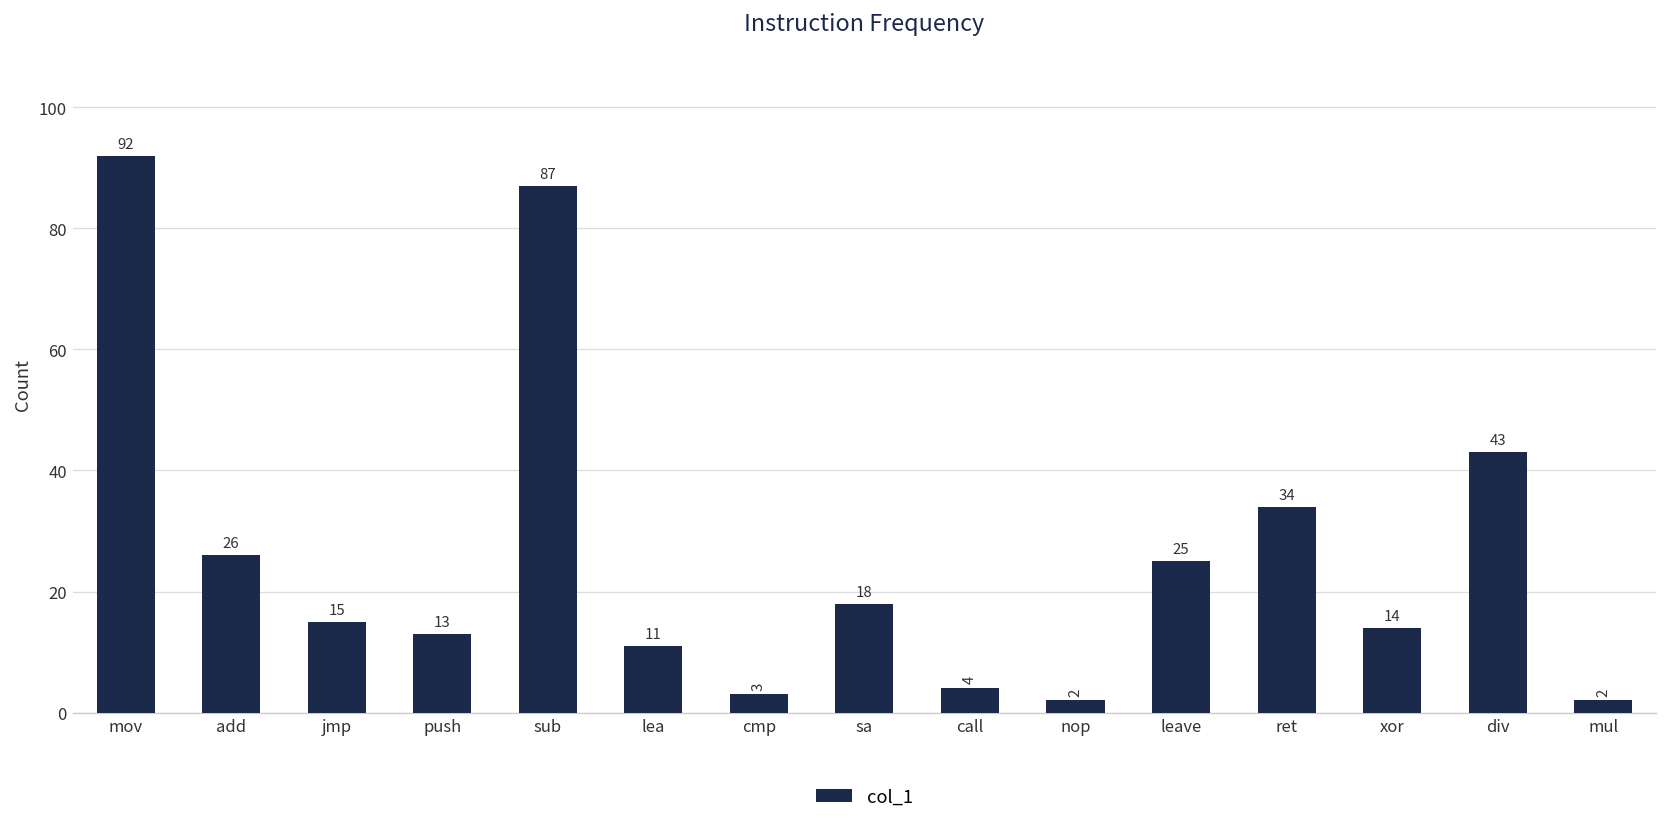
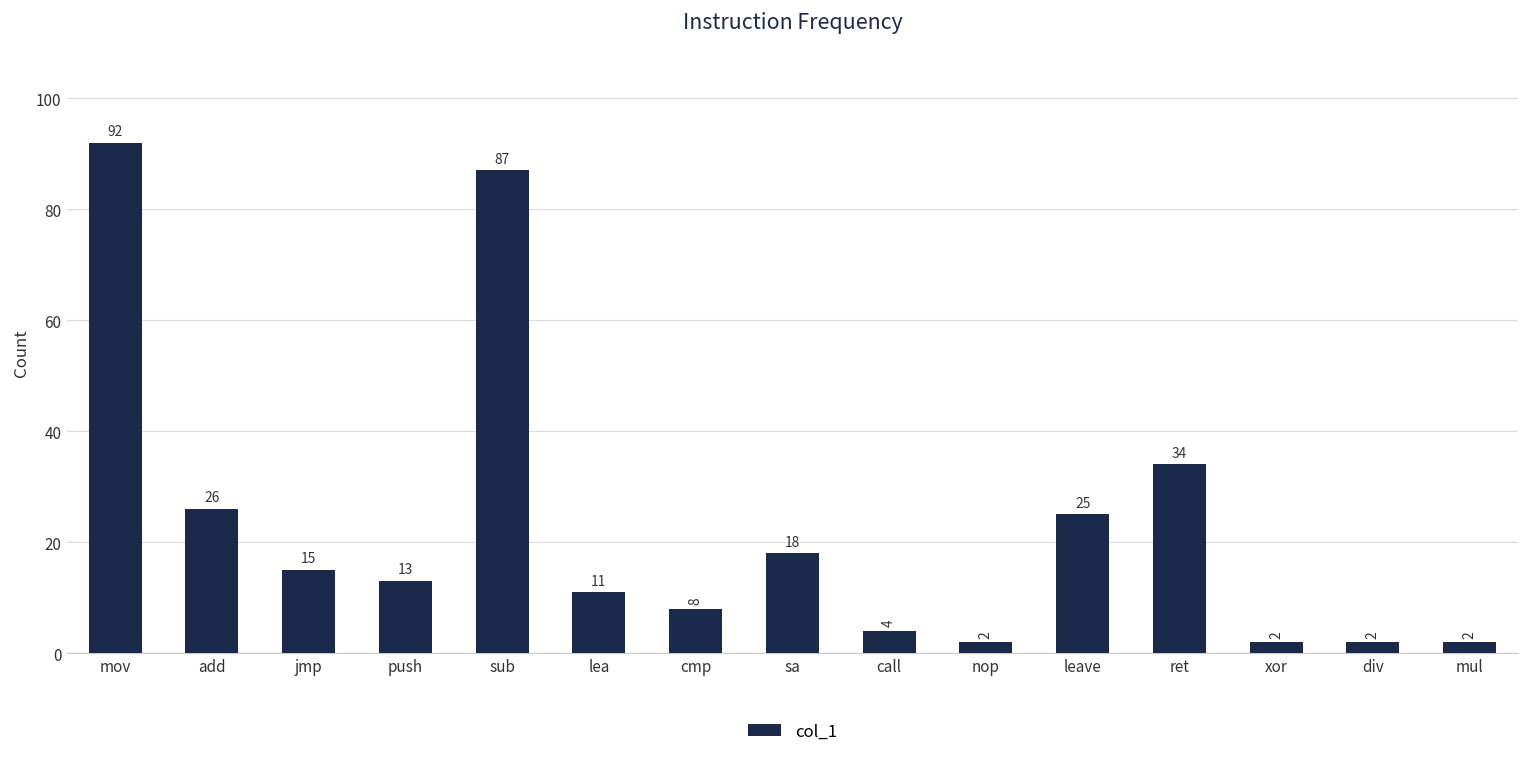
cmp: 3 -> 8
xor: 14 -> 2
div: 43 -> 2
